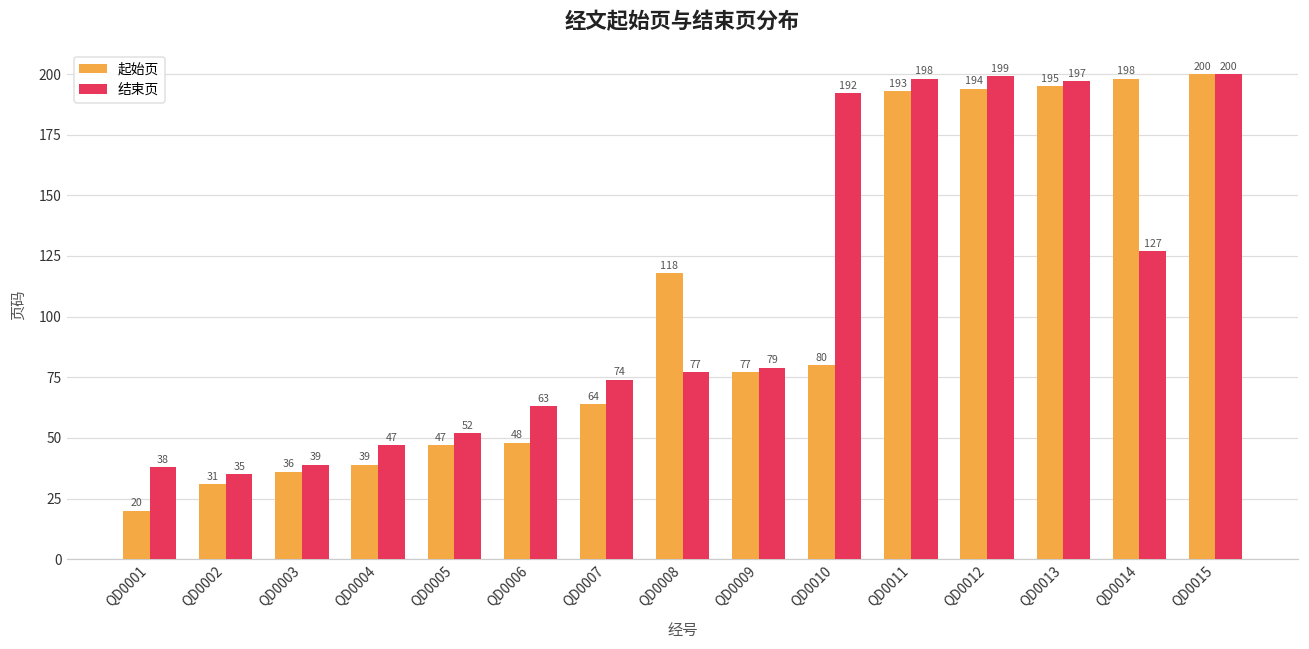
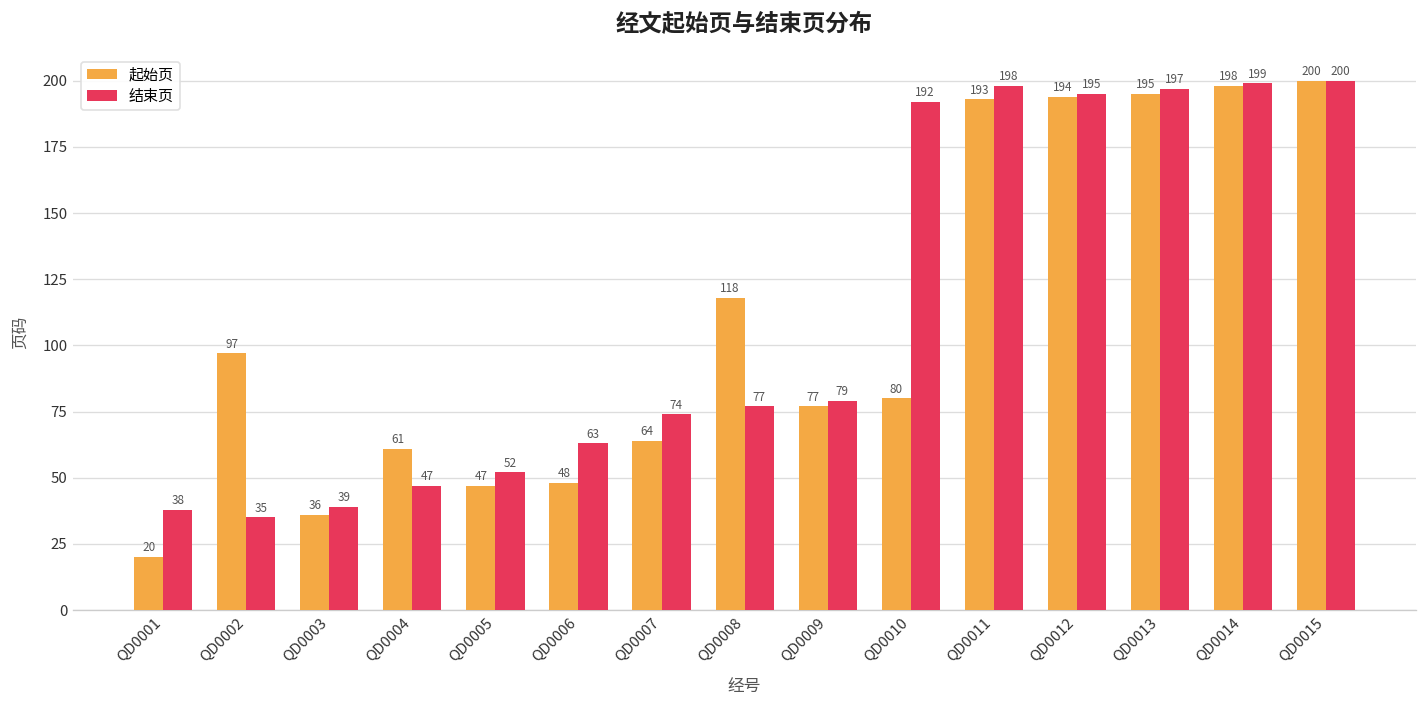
起始页, QD0002: 31 -> 97
起始页, QD0004: 39 -> 61
结束页, QD0012: 199 -> 195
结束页, QD0014: 127 -> 199
